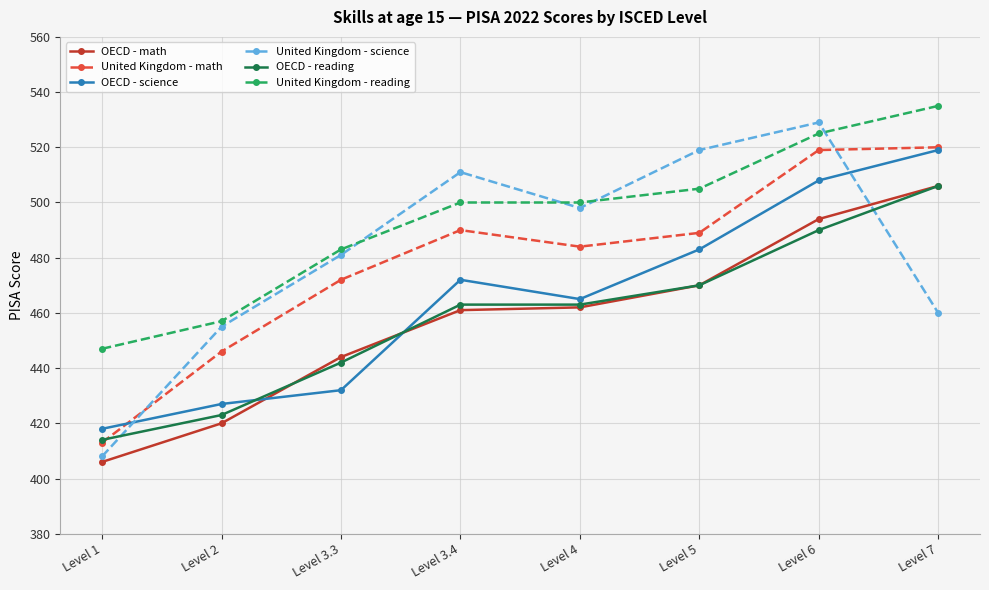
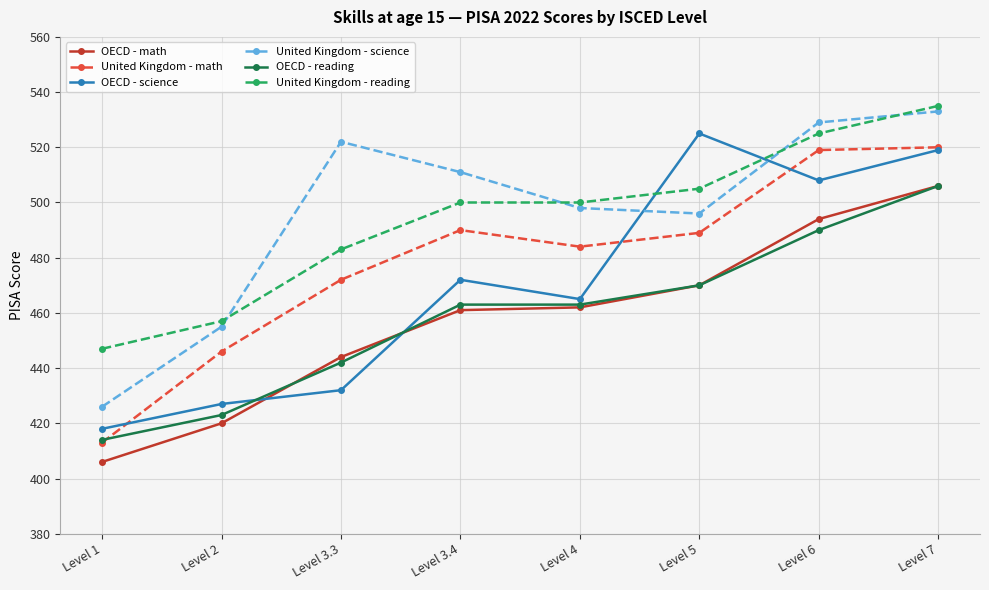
United Kingdom - science, Level 1: 408 -> 426
United Kingdom - science, Level 3.3: 481 -> 522
OECD - science, Level 5: 483 -> 525
United Kingdom - science, Level 5: 519 -> 496
United Kingdom - science, Level 7: 460 -> 533
